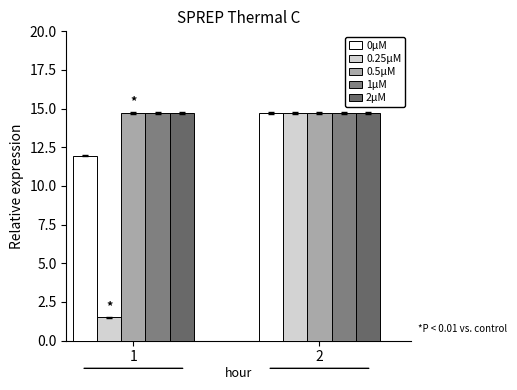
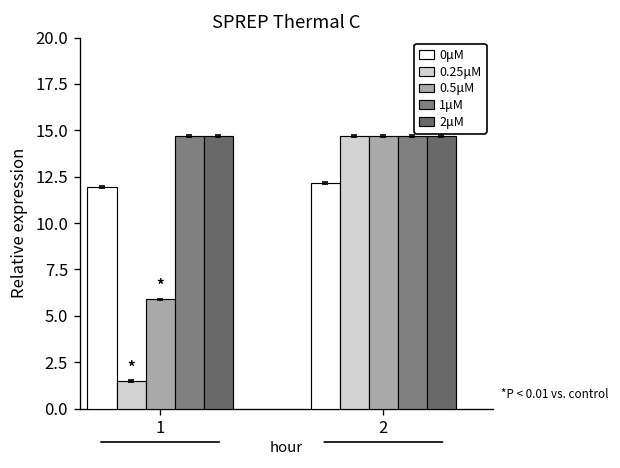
0.5μM, 1: 14.7 -> 5.9
0μM, 2: 14.7 -> 12.1
